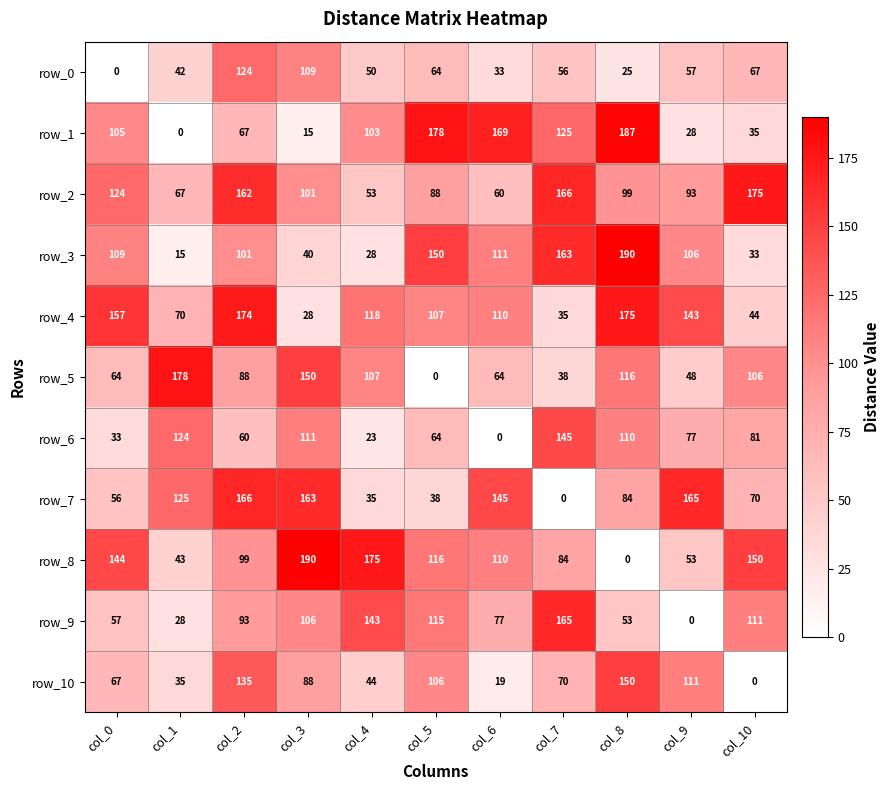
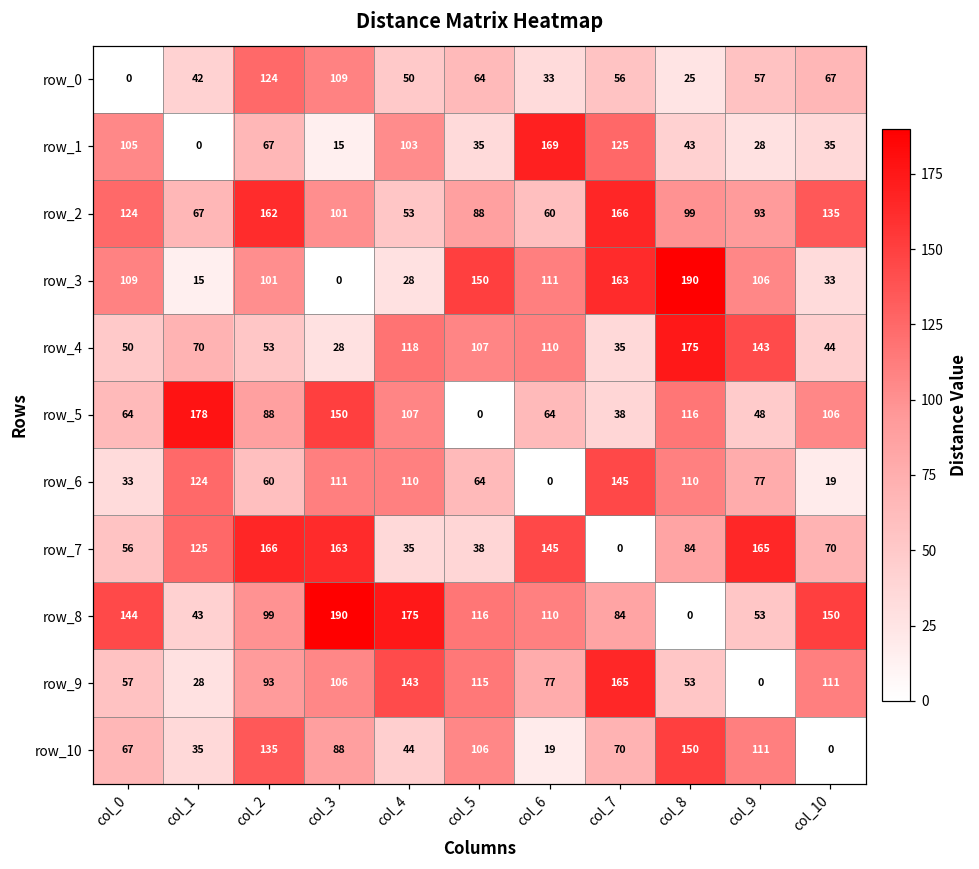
row_1, col_5: 178 -> 35
row_1, col_8: 187 -> 43
row_2, col_10: 175 -> 135
row_3, col_3: 40 -> 0
row_4, col_0: 157 -> 50
row_4, col_2: 174 -> 53
row_6, col_4: 23 -> 110
row_6, col_10: 81 -> 19
